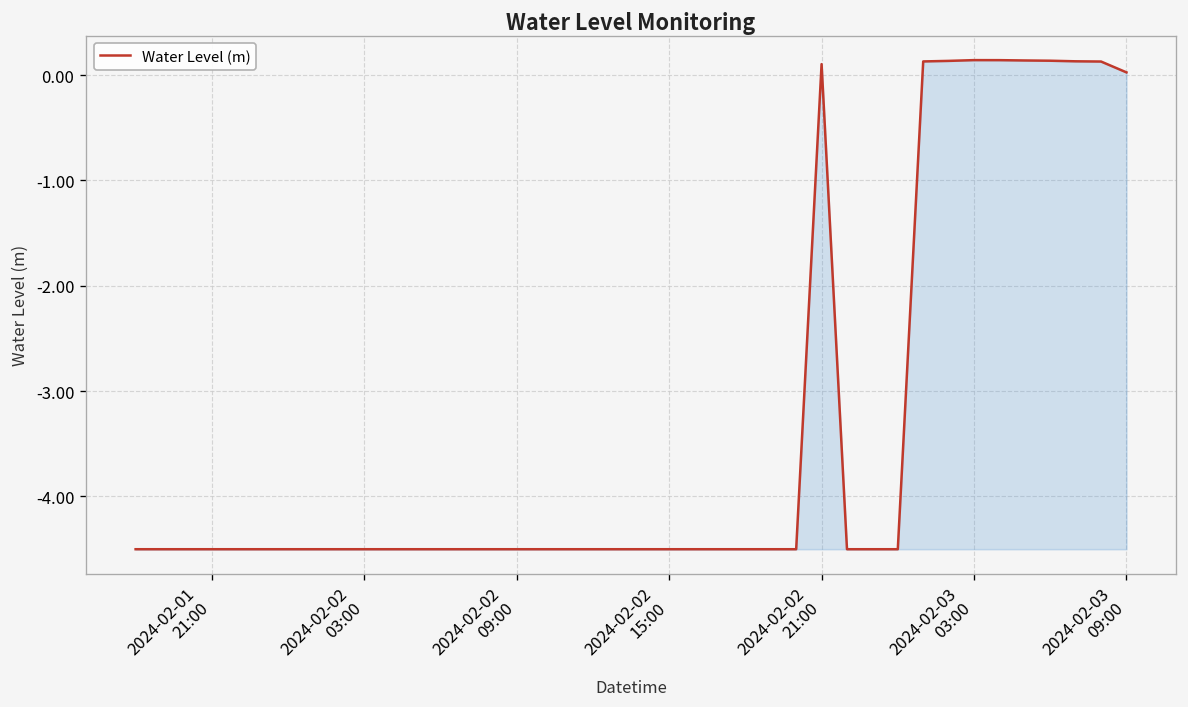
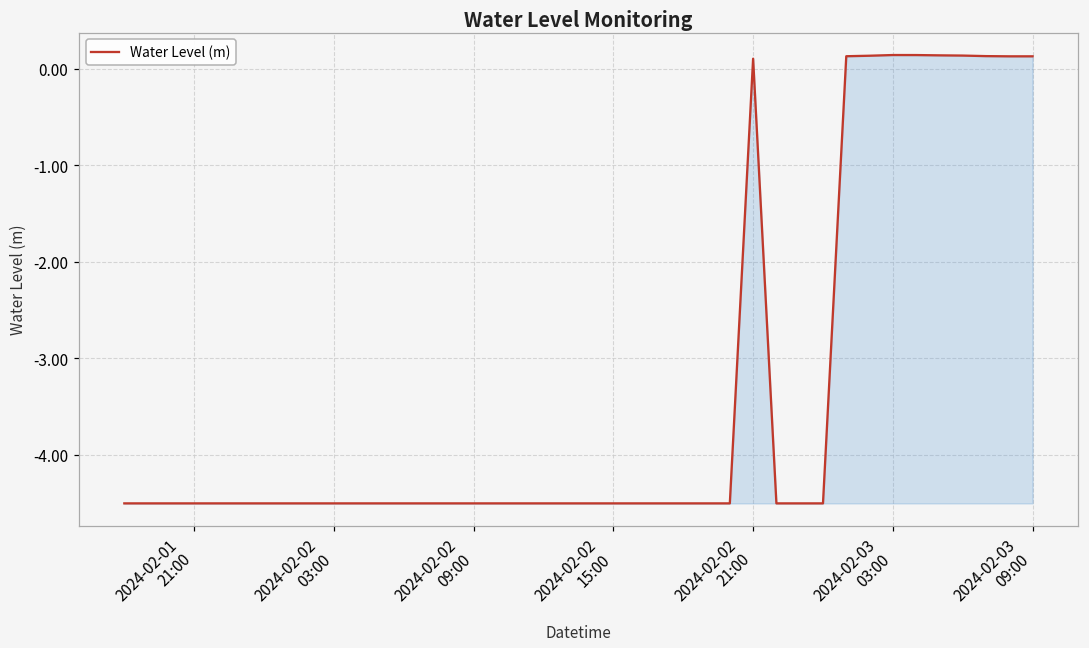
2024-02-03 09:00: 0.0 -> 0.1
